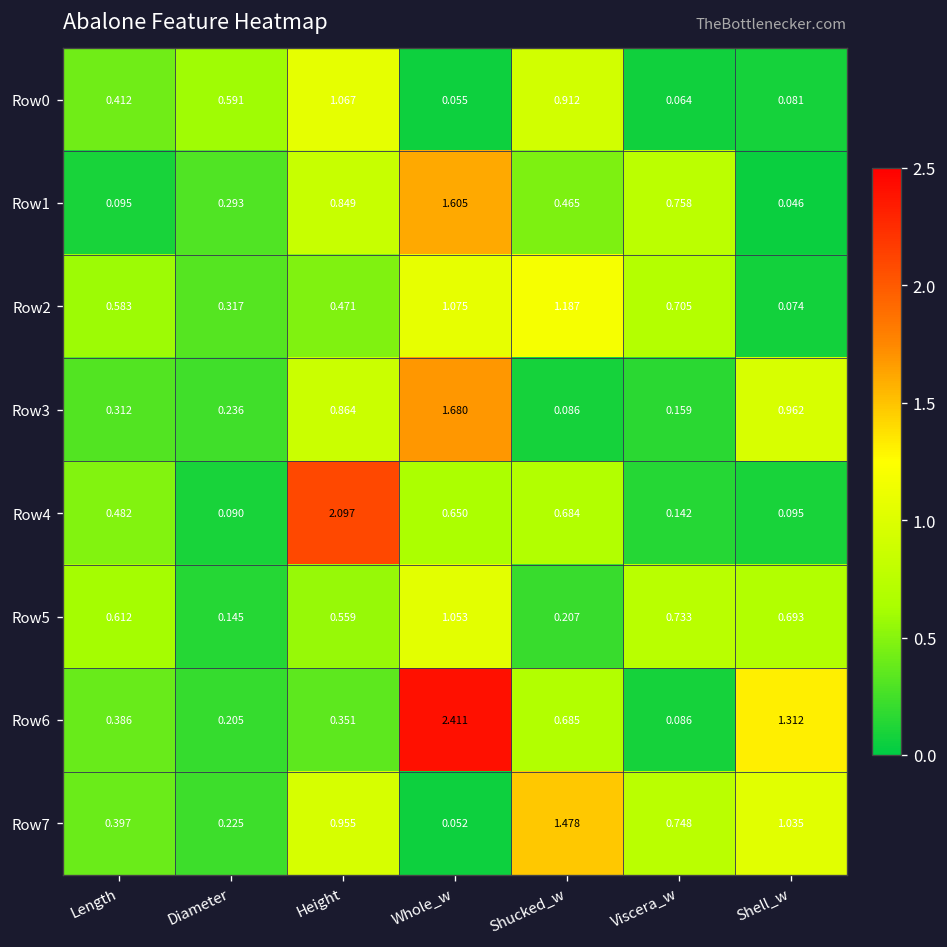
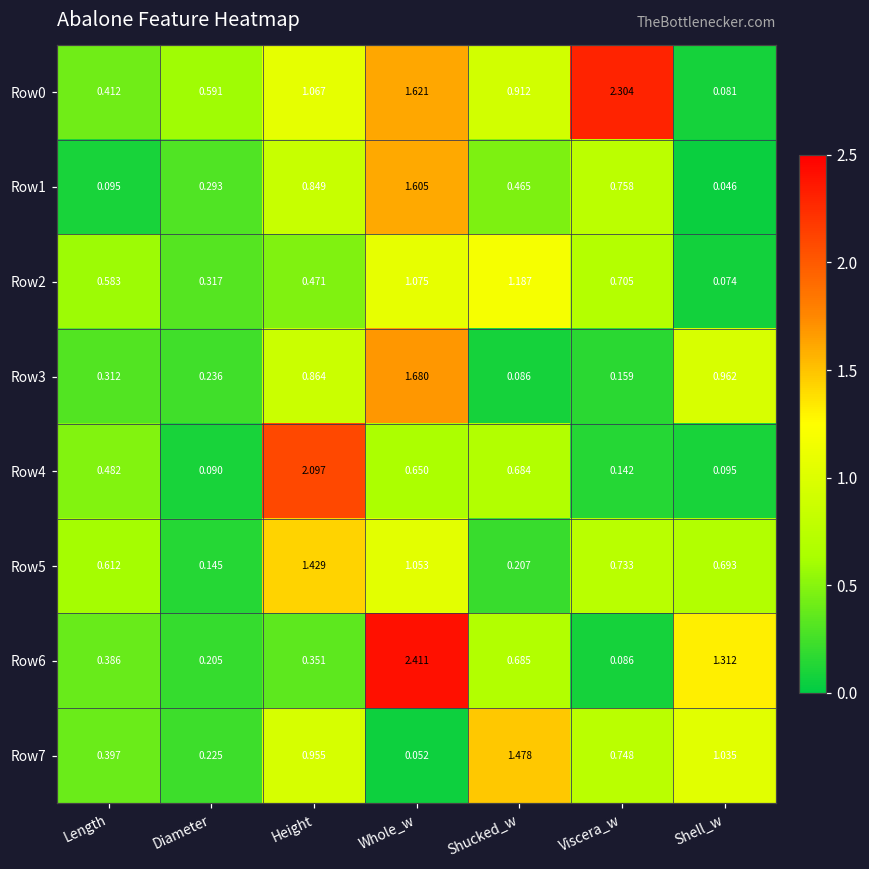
Row0, Whole_w: 0.055 -> 1.621
Row0, Viscera_w: 0.064 -> 2.304
Row5, Height: 0.559 -> 1.429
